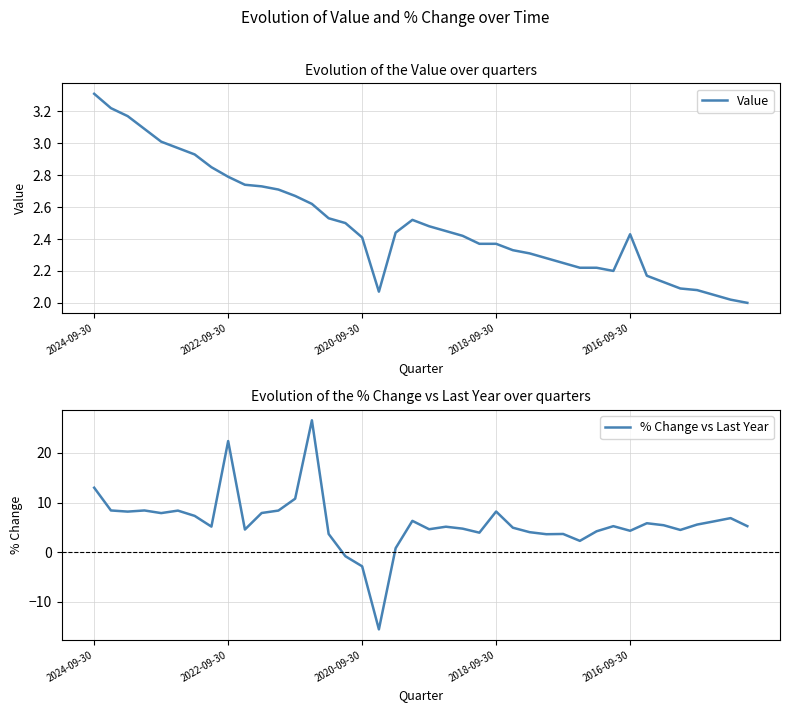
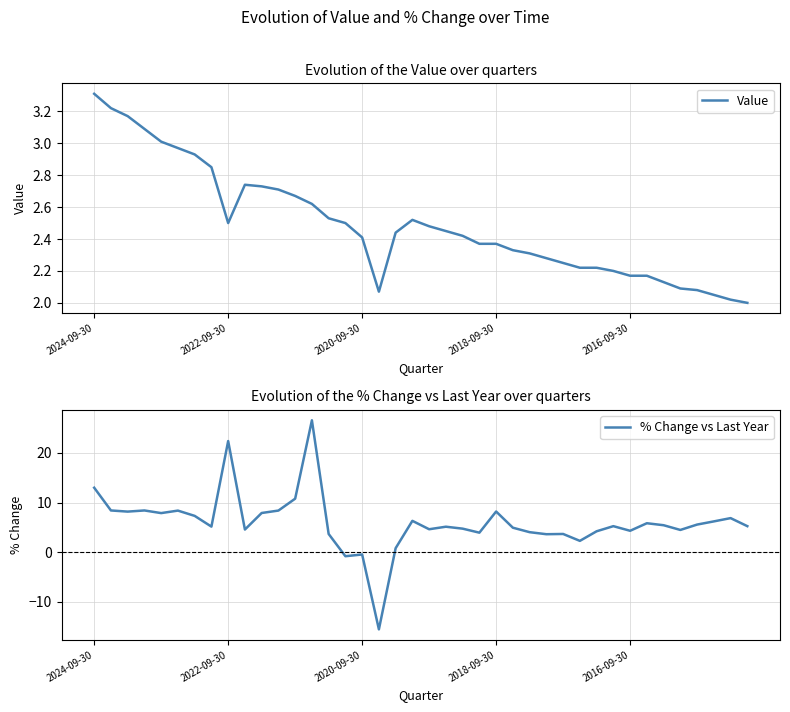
Evolution of the Value over quarters, 2022-09-30: 2.79 -> 2.50
Evolution of the Value over quarters, 2016-09-30: 2.43 -> 2.17
Evolution of the % Change vs Last Year over quarters, 2020-09-30: -3 -> 0
